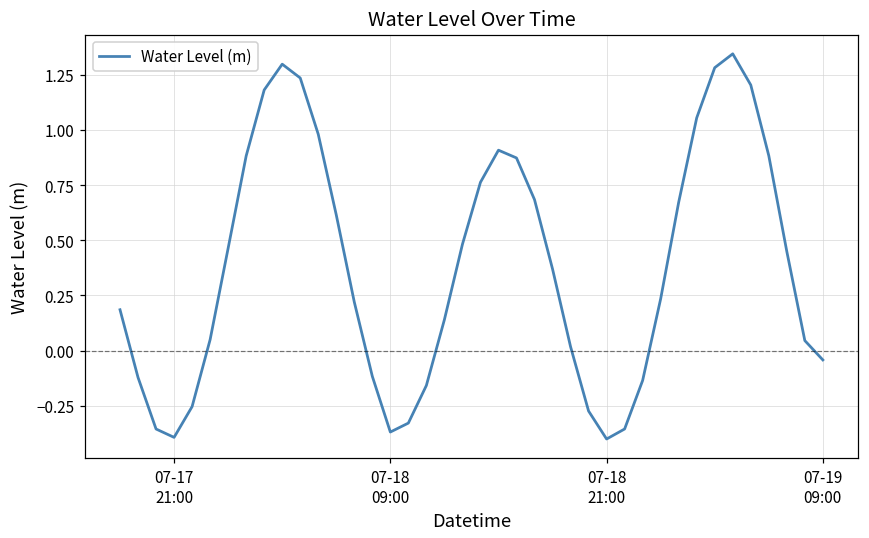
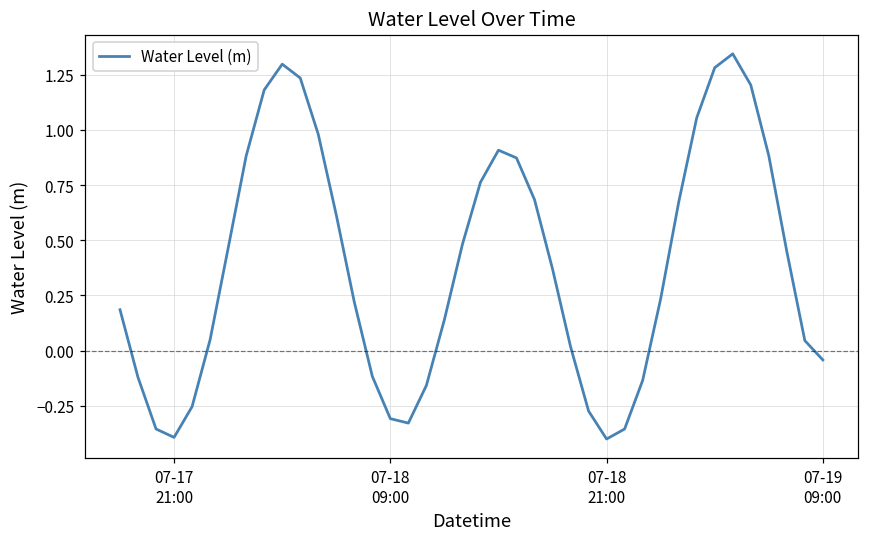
07-18 09:00: -0.37 -> -0.31
